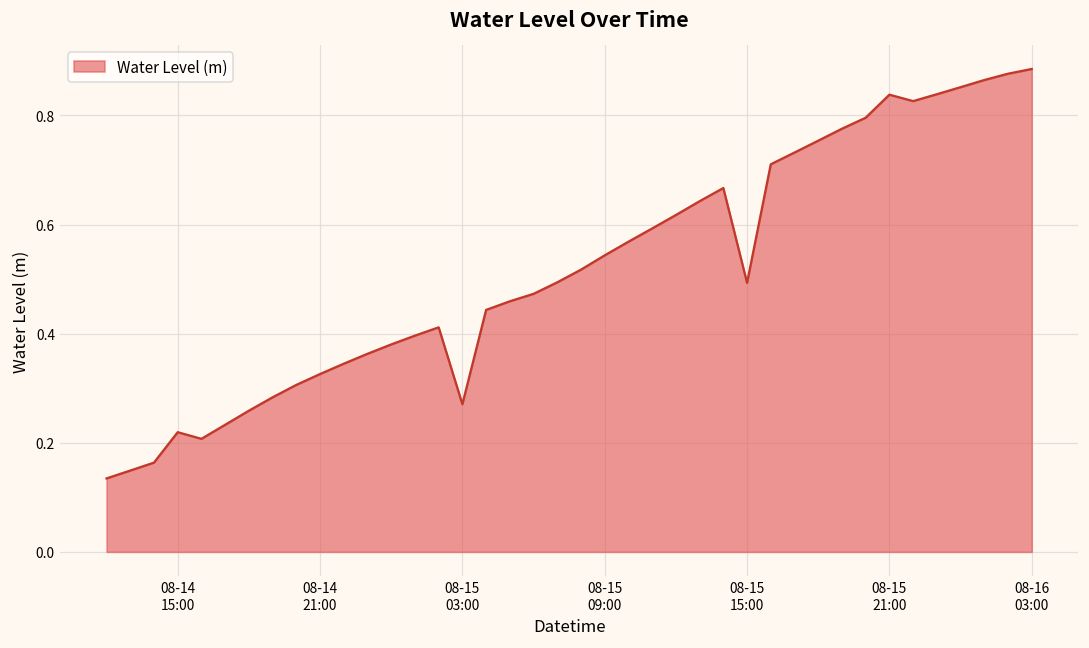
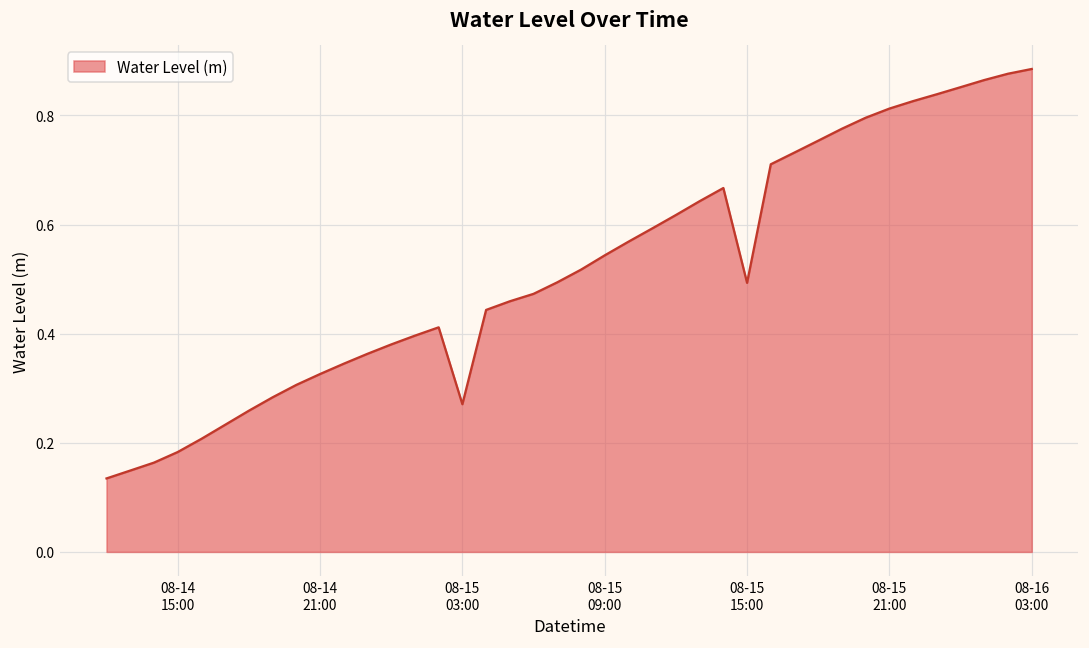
08-14 15:00: 0.22 -> 0.18
08-15 21:00: 0.84 -> 0.81
